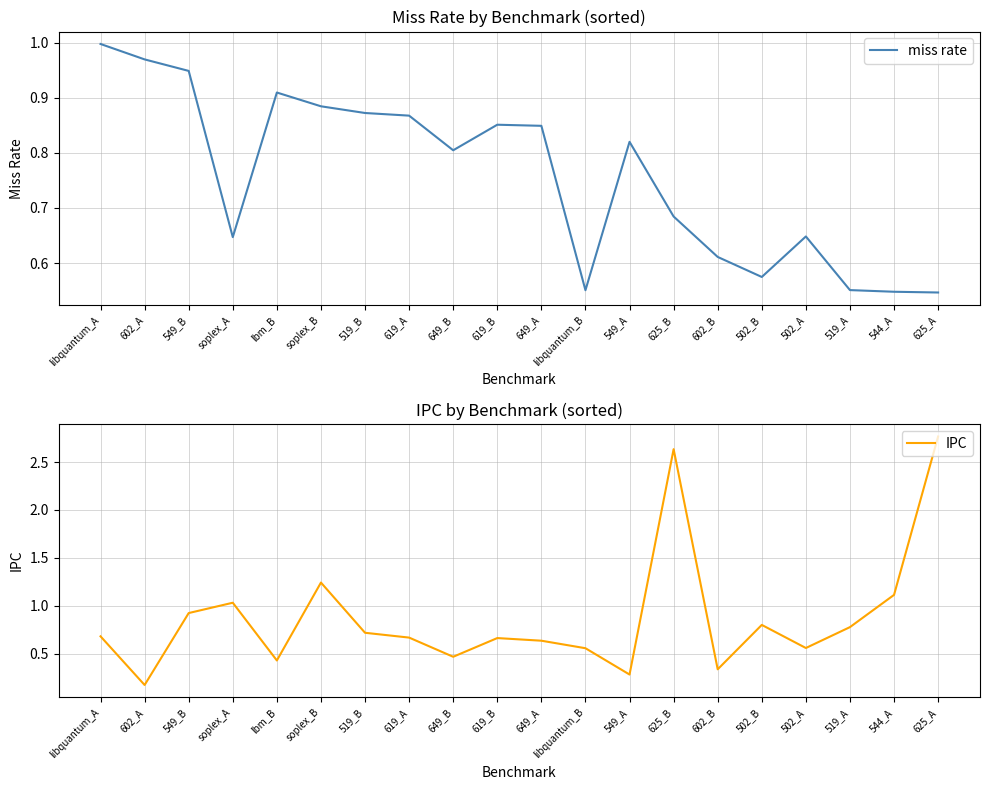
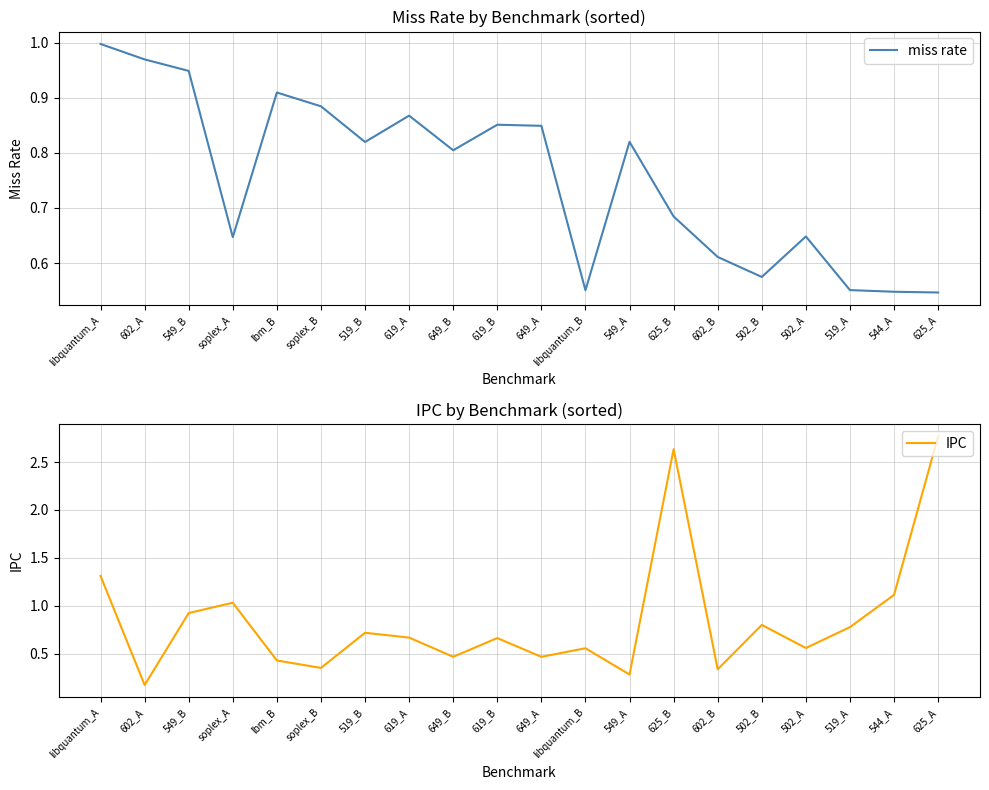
Miss Rate by Benchmark (sorted), 519_B: 0.87 -> 0.82
IPC by Benchmark (sorted), libquantum_A: 0.7 -> 1.3
IPC by Benchmark (sorted), soplex_B: 1.2 -> 0.4
IPC by Benchmark (sorted), 649_A: 0.6 -> 0.5
